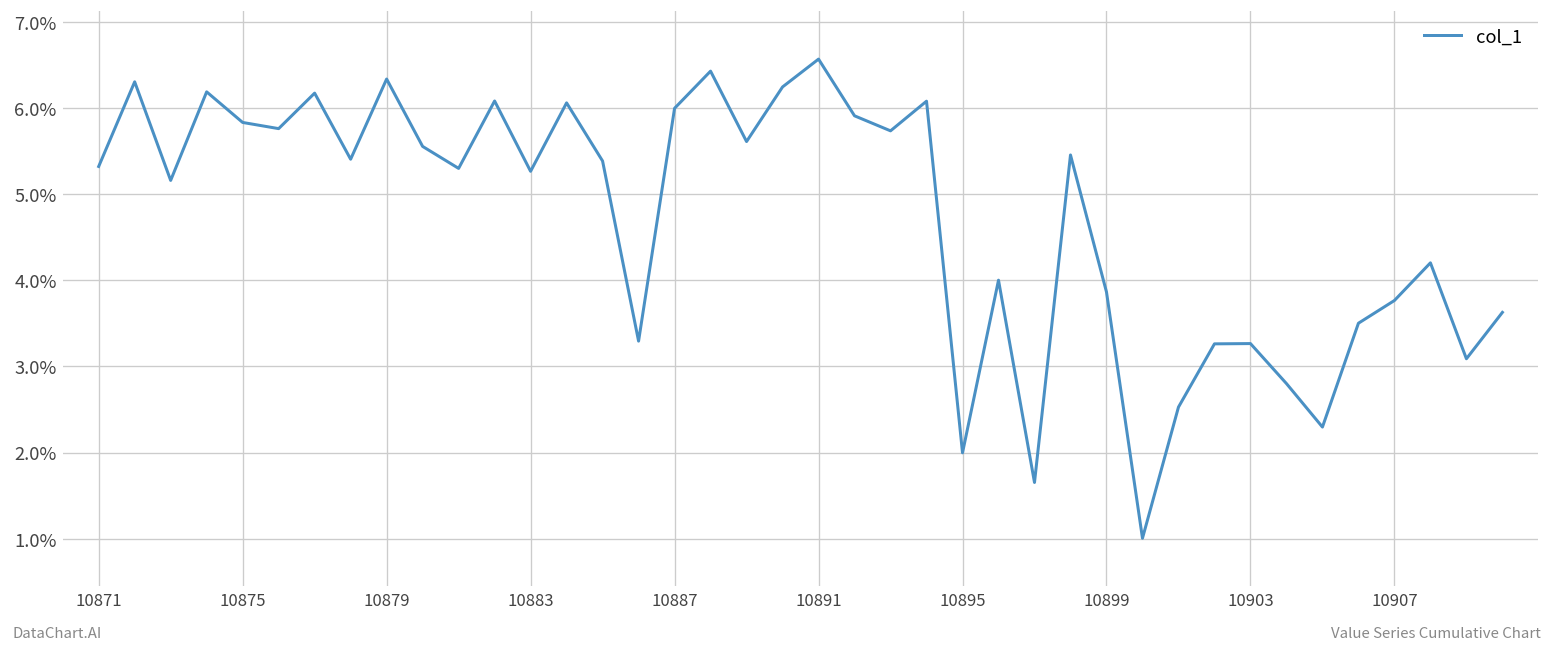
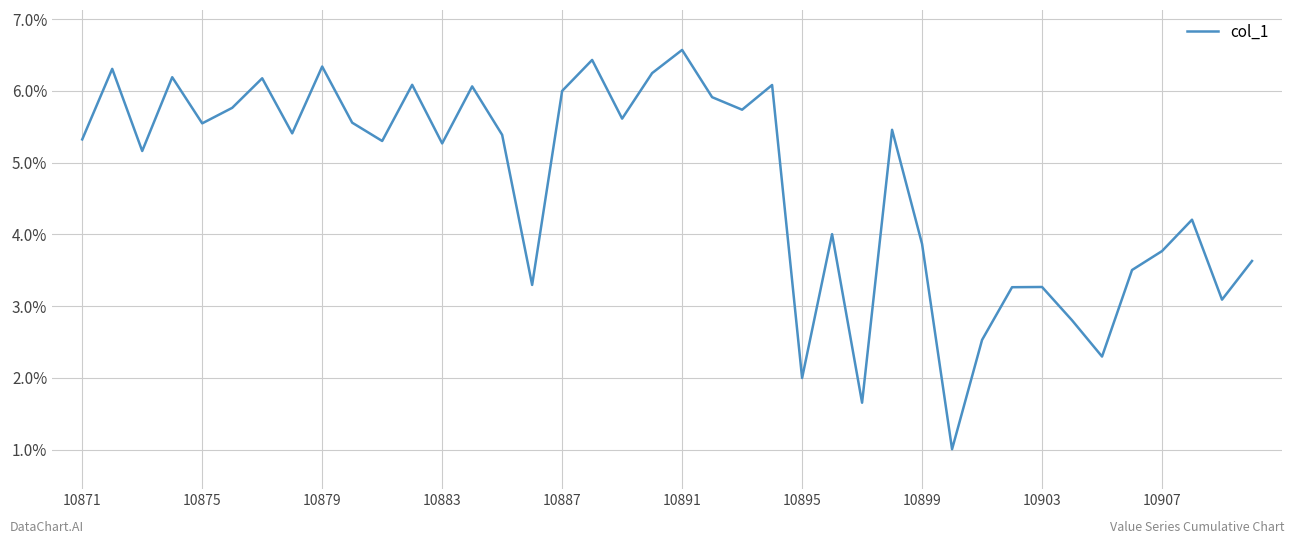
10875: 5.8% -> 5.5%
